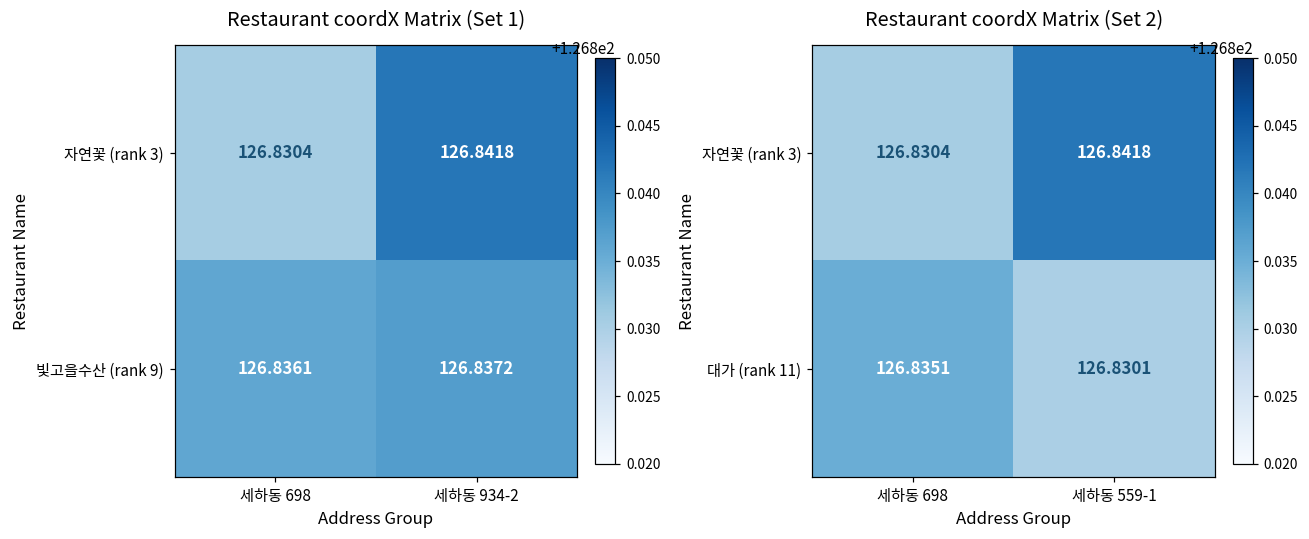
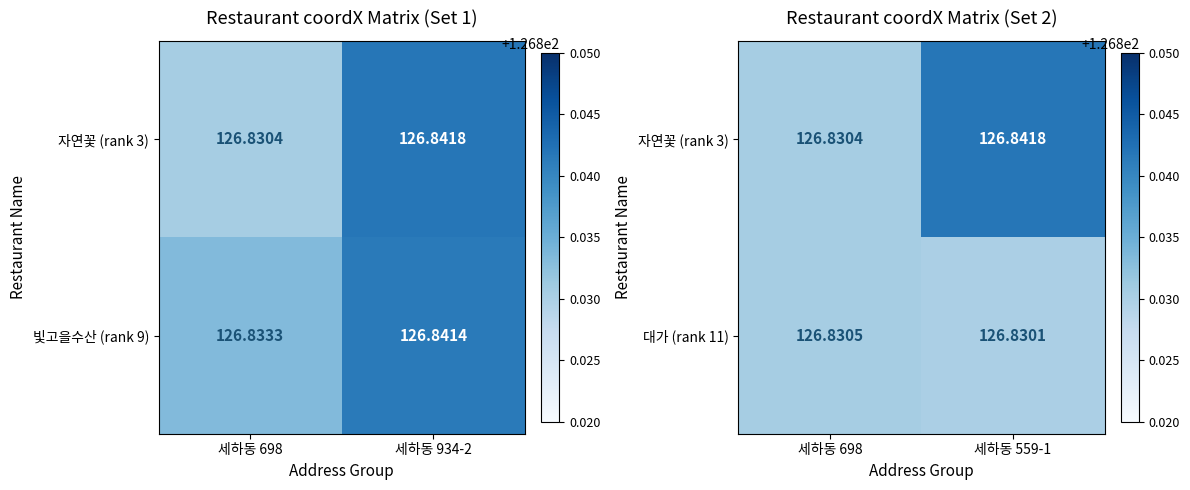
Restaurant coordX Matrix (Set 1), 빛고을수산 (rank 9), 세하동 698: 126.8361 -> 126.8333
Restaurant coordX Matrix (Set 1), 빛고을수산 (rank 9), 세하동 934-2: 126.8372 -> 126.8414
Restaurant coordX Matrix (Set 2), 대가 (rank 11), 세하동 698: 126.8351 -> 126.8305
